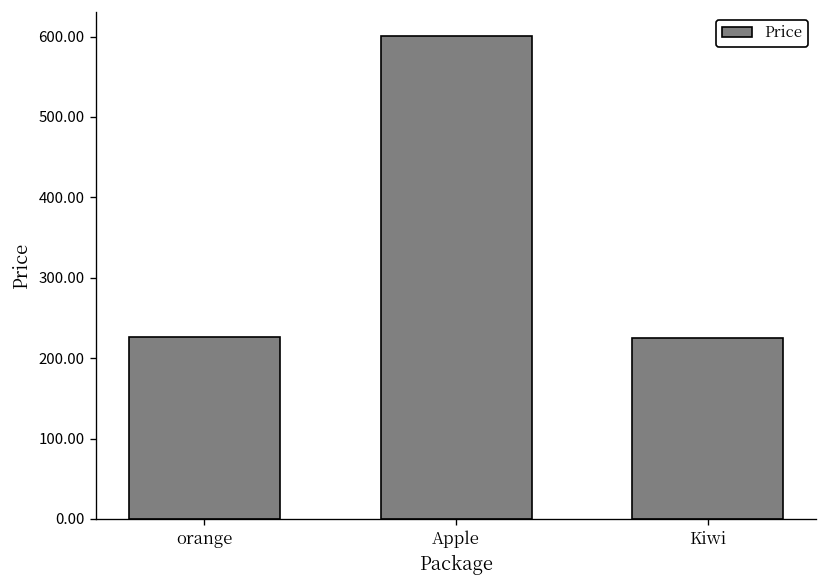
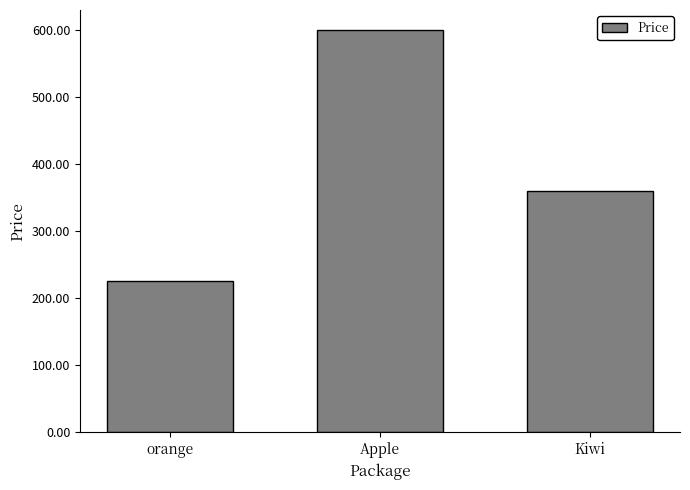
Kiwi: 220 -> 360
